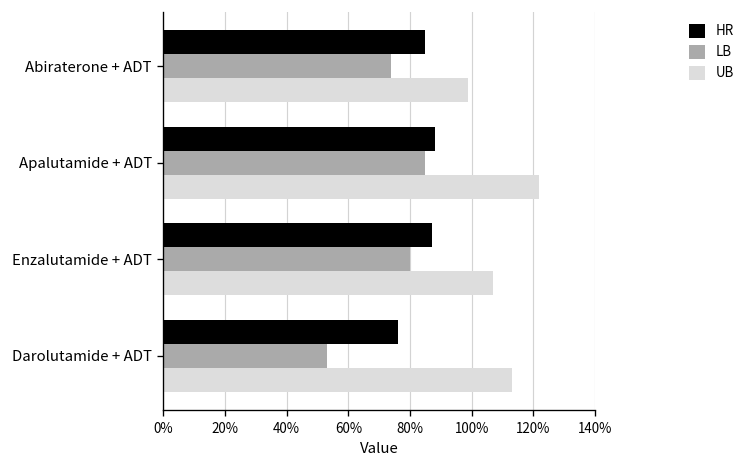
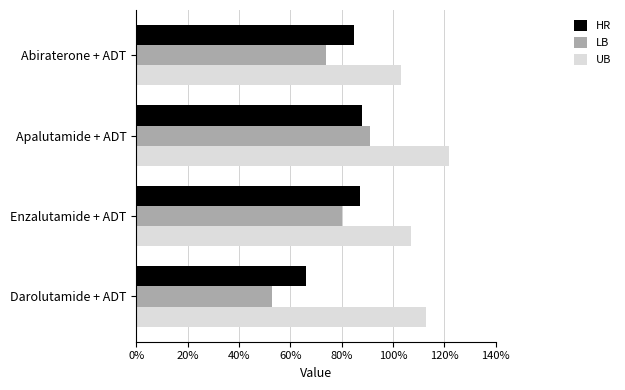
UB, Abiraterone + ADT: 99% -> 103%
LB, Apalutamide + ADT: 85% -> 91%
HR, Darolutamide + ADT: 76% -> 66%
